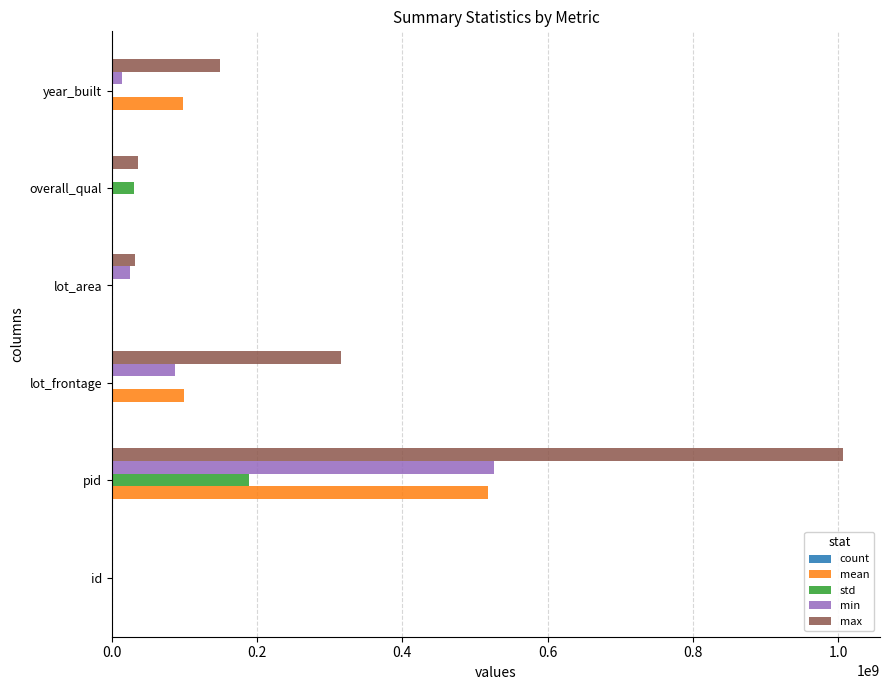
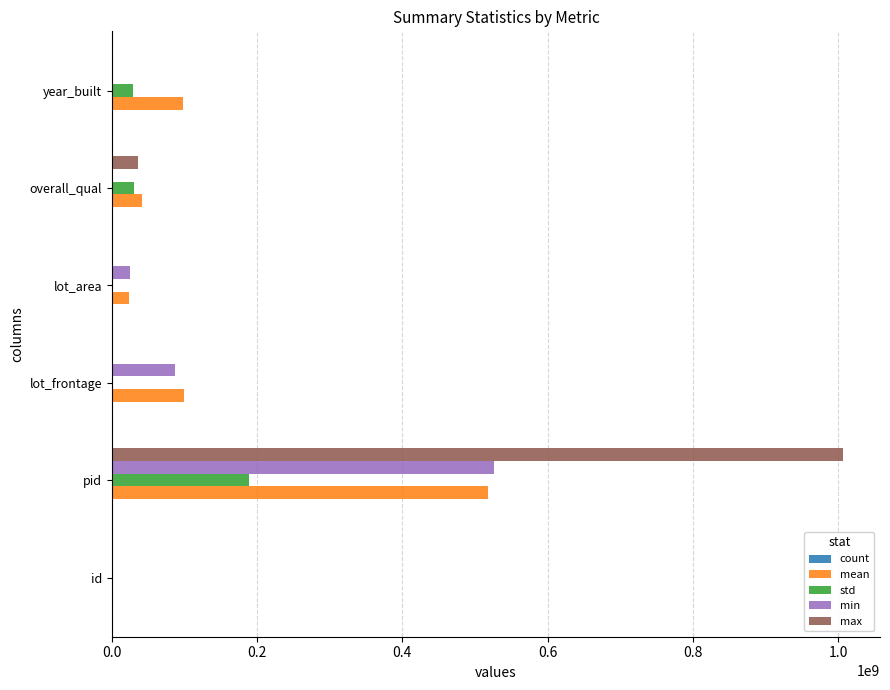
max, year_built: 150000000 -> 0
min, year_built: 10000000 -> 0
std, year_built: 0 -> 30000000
mean, overall_qual: 0 -> 40000000
max, lot_area: 30000000 -> 0
mean, lot_area: 0 -> 20000000
max, lot_frontage: 320000000 -> 0
